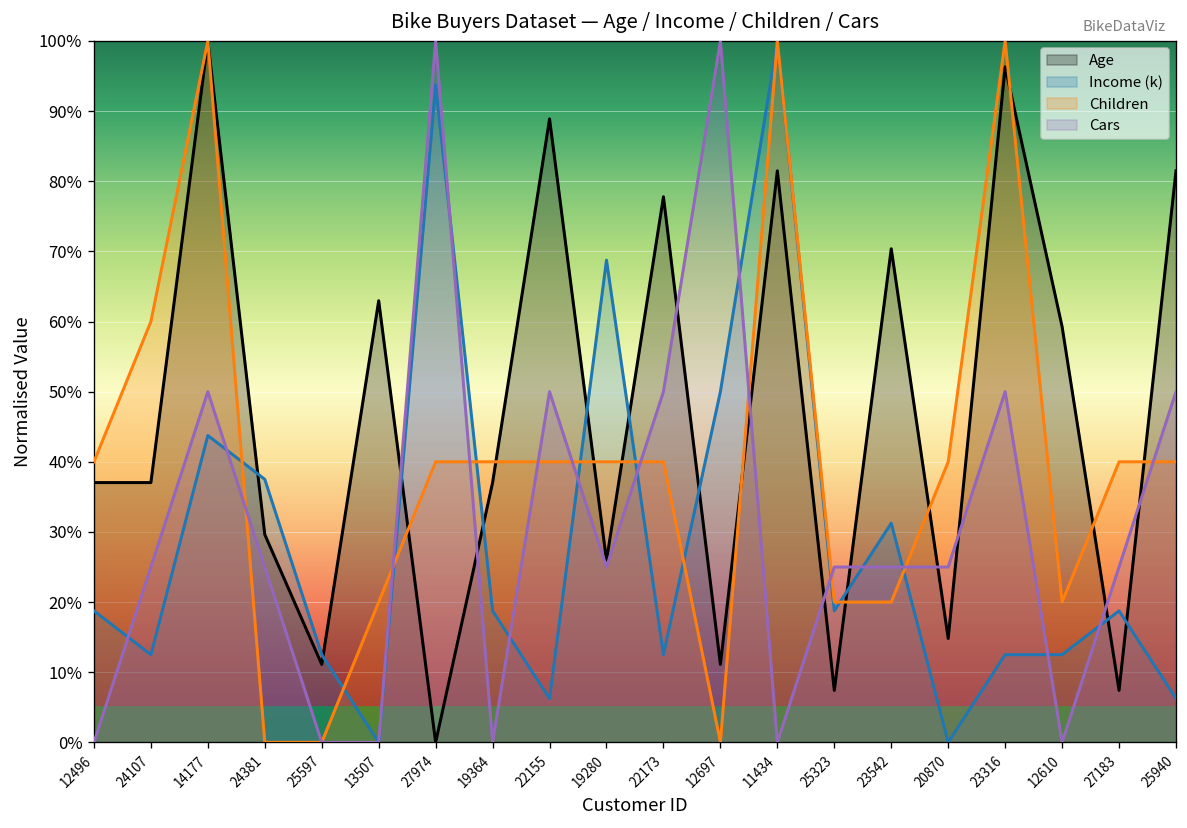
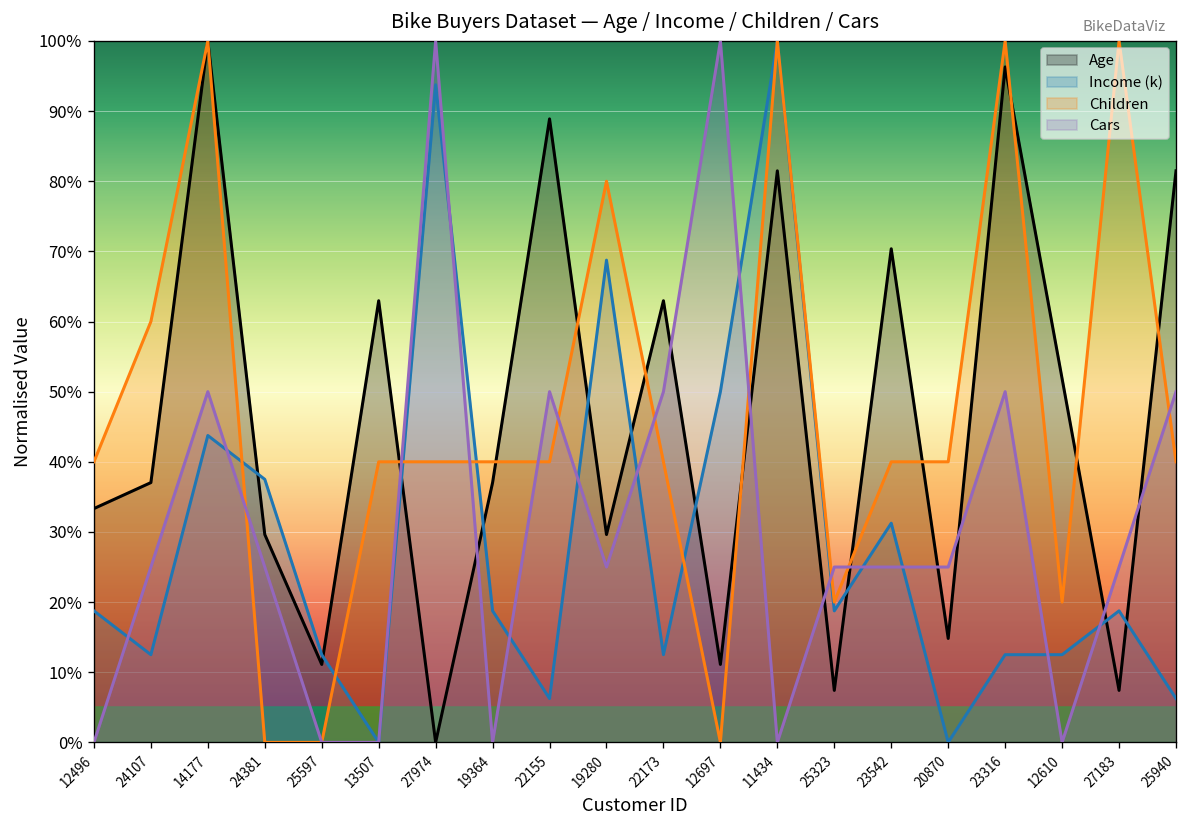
Age, 12496: 37% -> 33%
Children, 13507: 20% -> 40%
Age, 19280: 26% -> 30%
Children, 19280: 40% -> 80%
Age, 22173: 78% -> 63%
Children, 23542: 20% -> 40%
Age, 12610: 59% -> 52%
Children, 27183: 40% -> 100%
